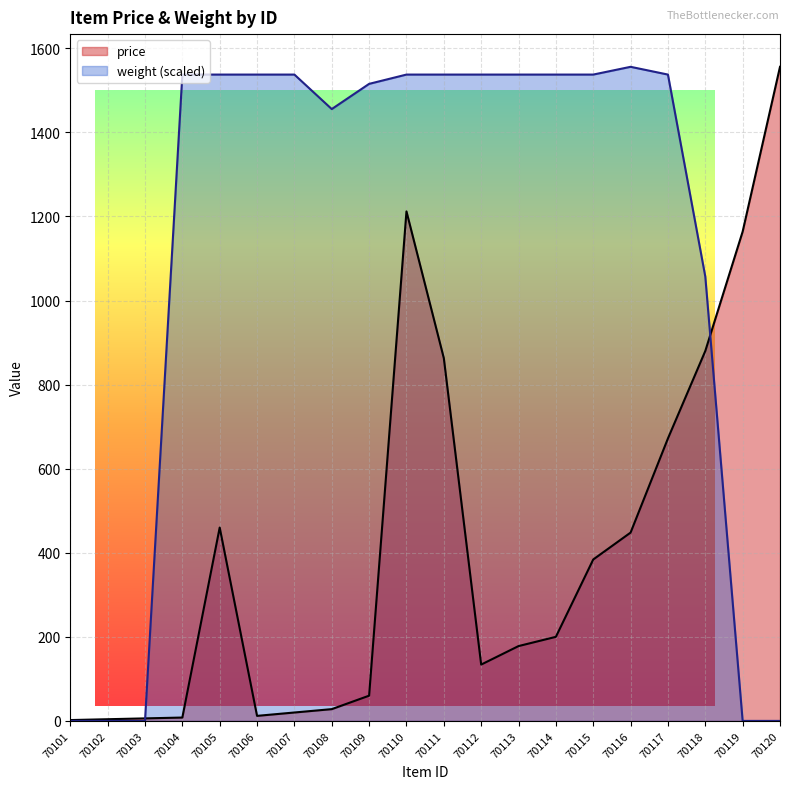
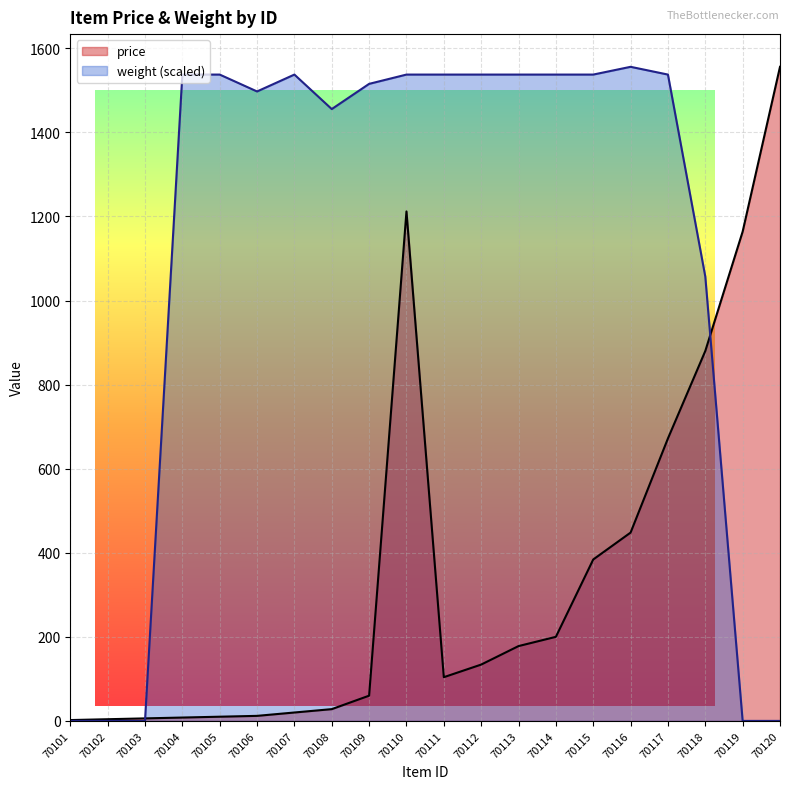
price, 70105: 460 -> 10
weight (scaled), 70106: 1540 -> 1500
price, 70111: 860 -> 100
